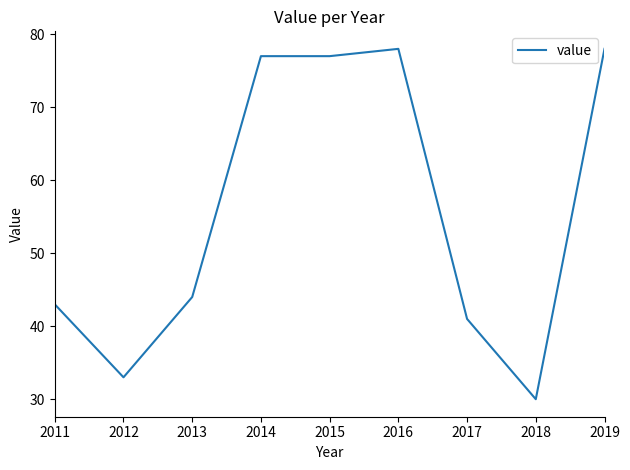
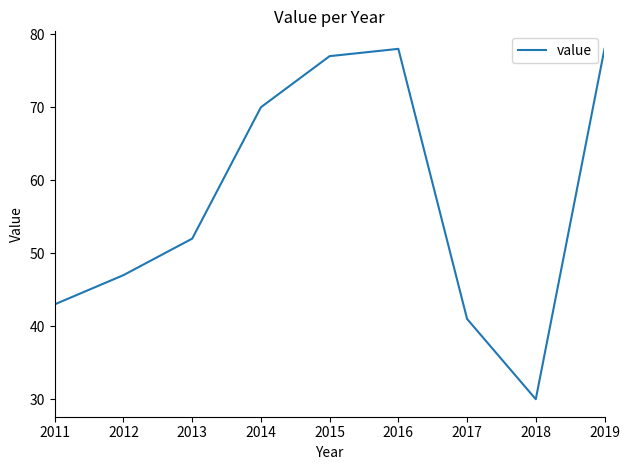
2012: 33 -> 47
2013: 44 -> 52
2014: 77 -> 70
